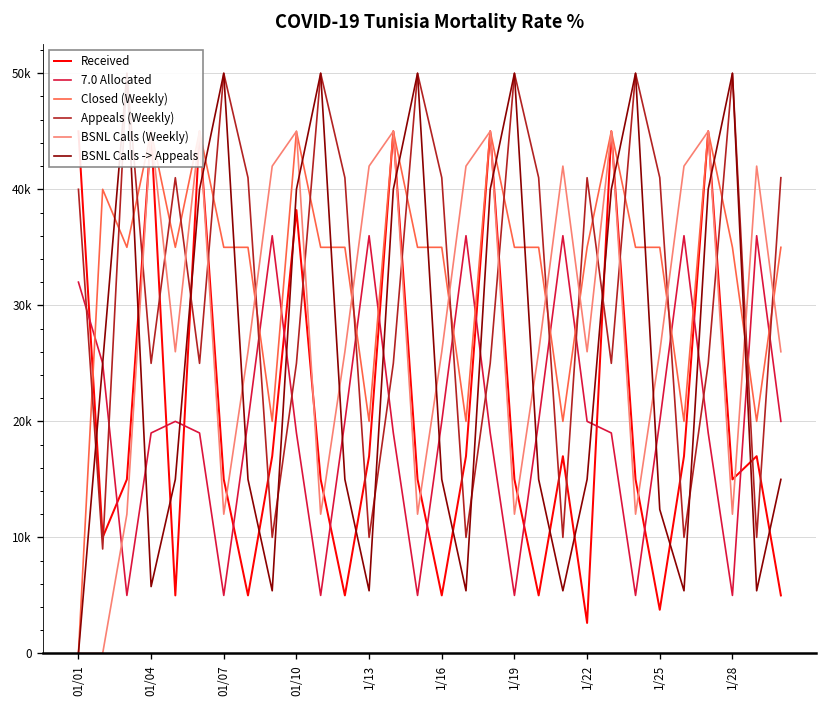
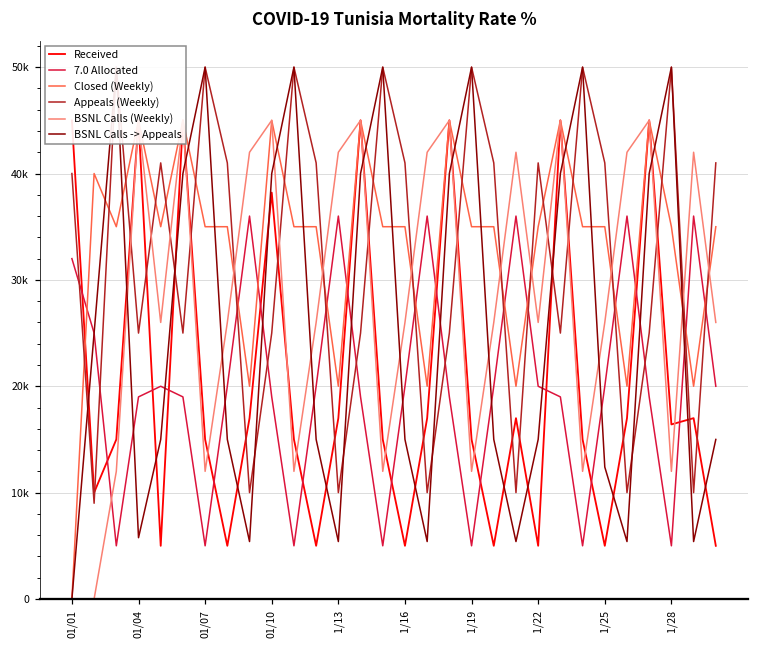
Received, 1/22: 3000 -> 5000
Received, 1/25: 4000 -> 5000
Received, 1/28: 15000 -> 16000
